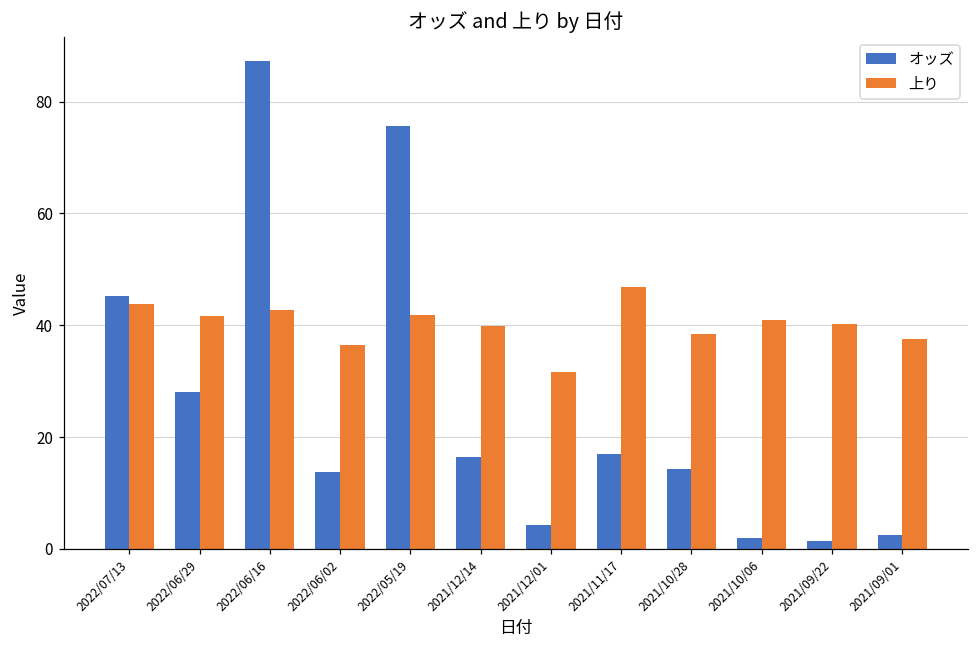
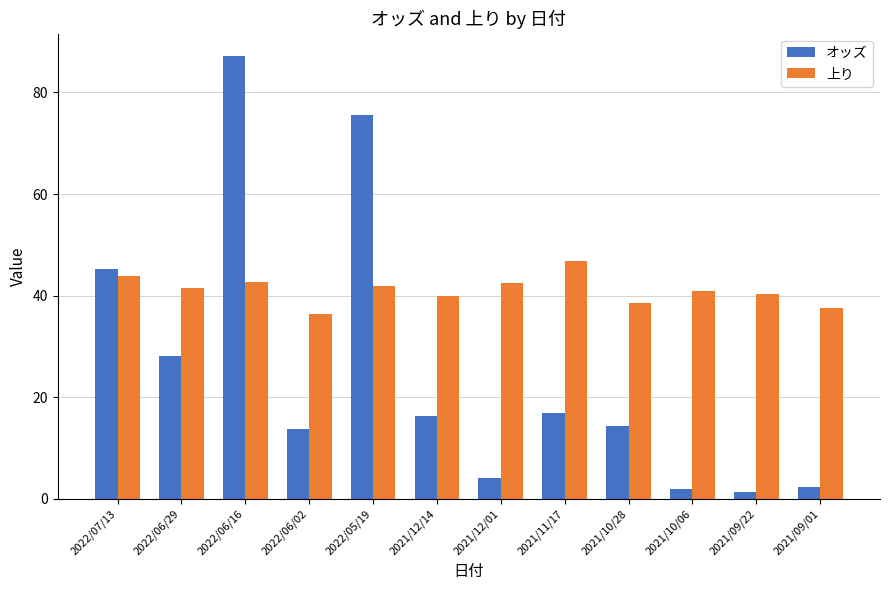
上り, 2021/12/01: 32 -> 42
